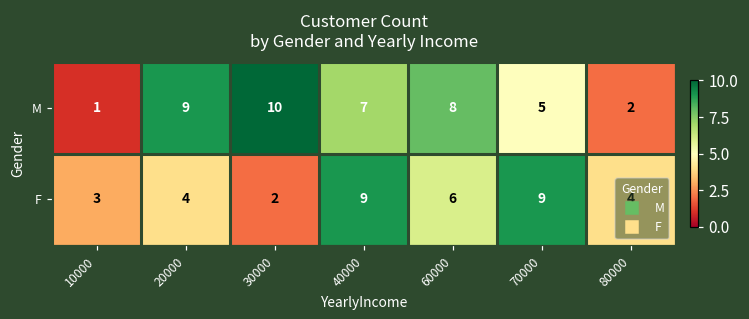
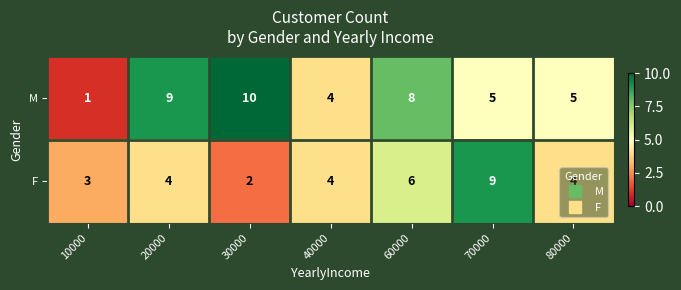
M, 40000: 7 -> 4
M, 80000: 2 -> 5
F, 40000: 9 -> 4
